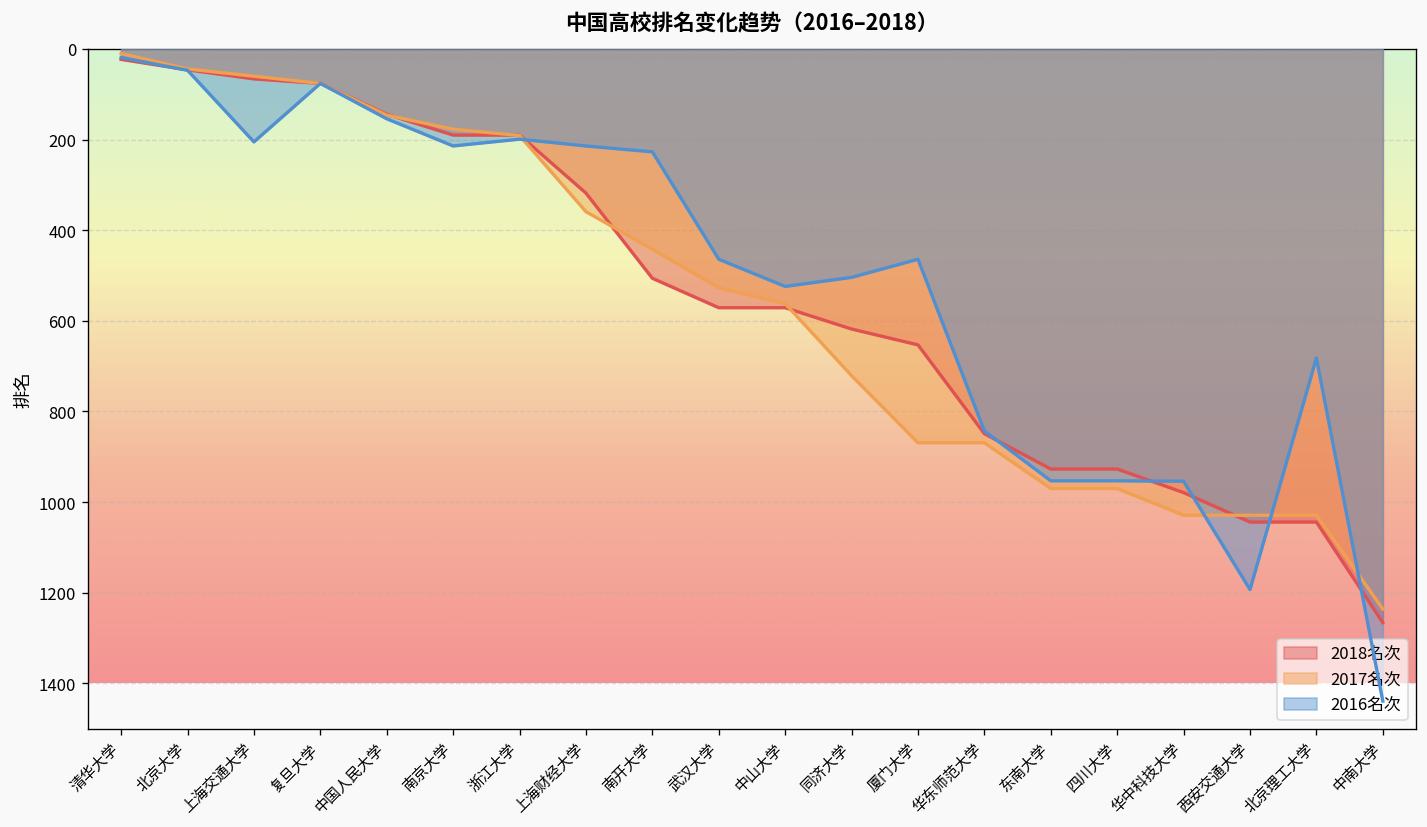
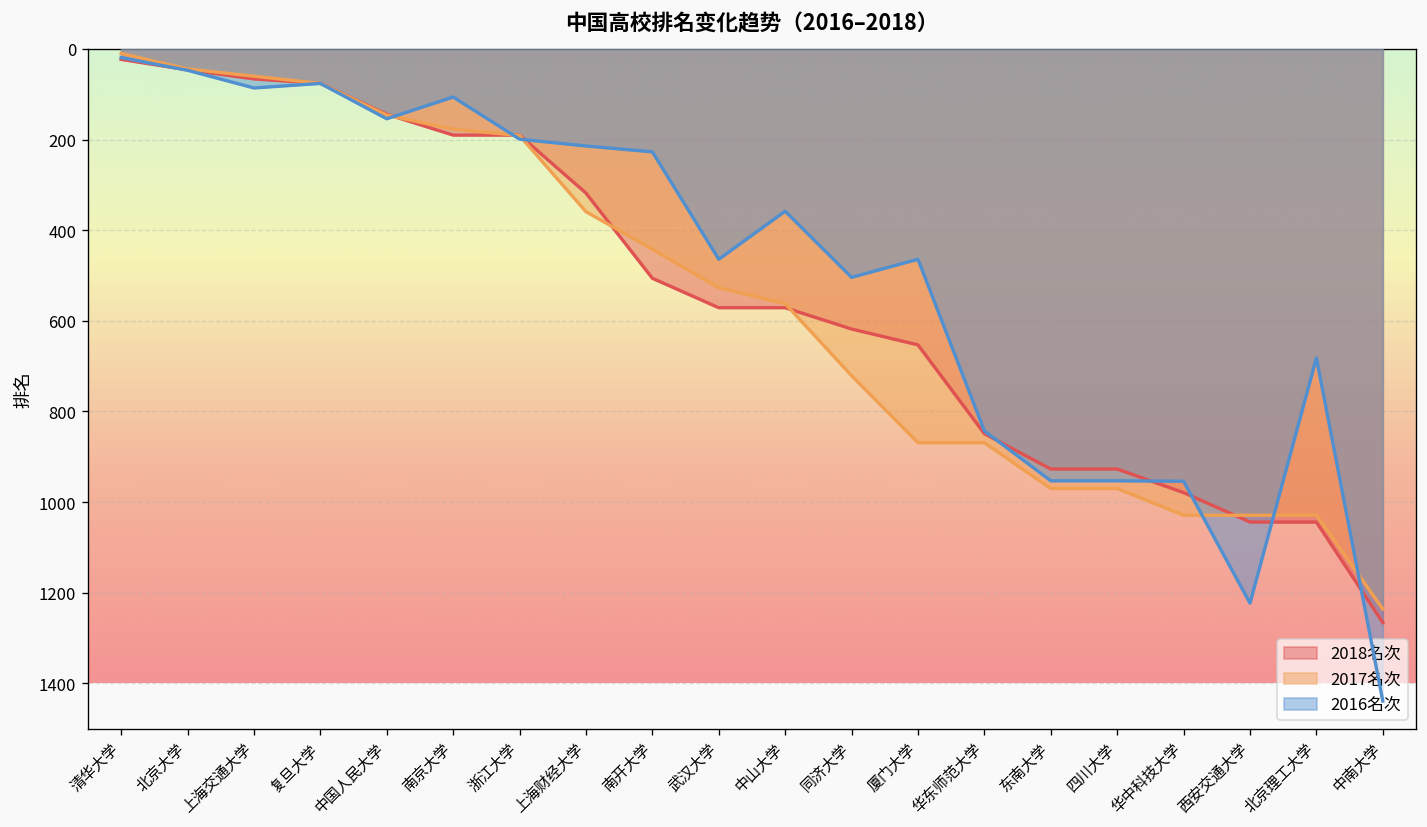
2016名次, 上海交通大学: 210 -> 90
2016名次, 南京大学: 210 -> 110
2016名次, 中山大学: 520 -> 360
2016名次, 西安交通大学: 1190 -> 1220
